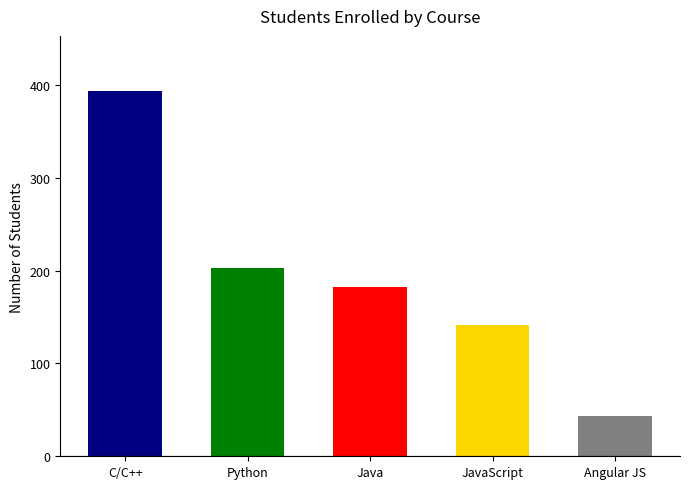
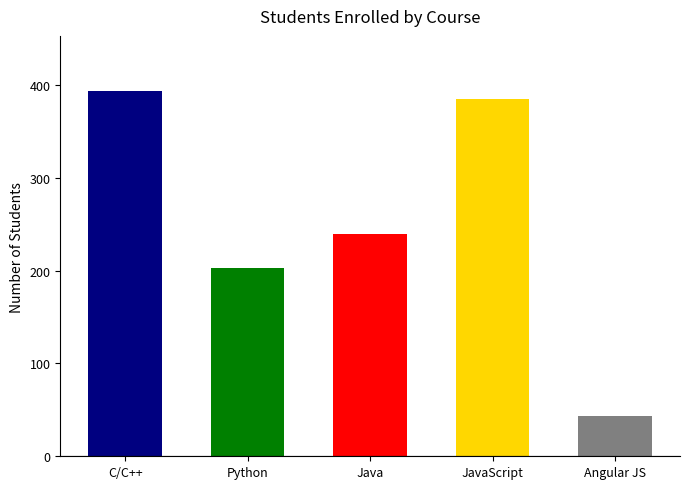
Java: 180 -> 240
JavaScript: 140 -> 390
